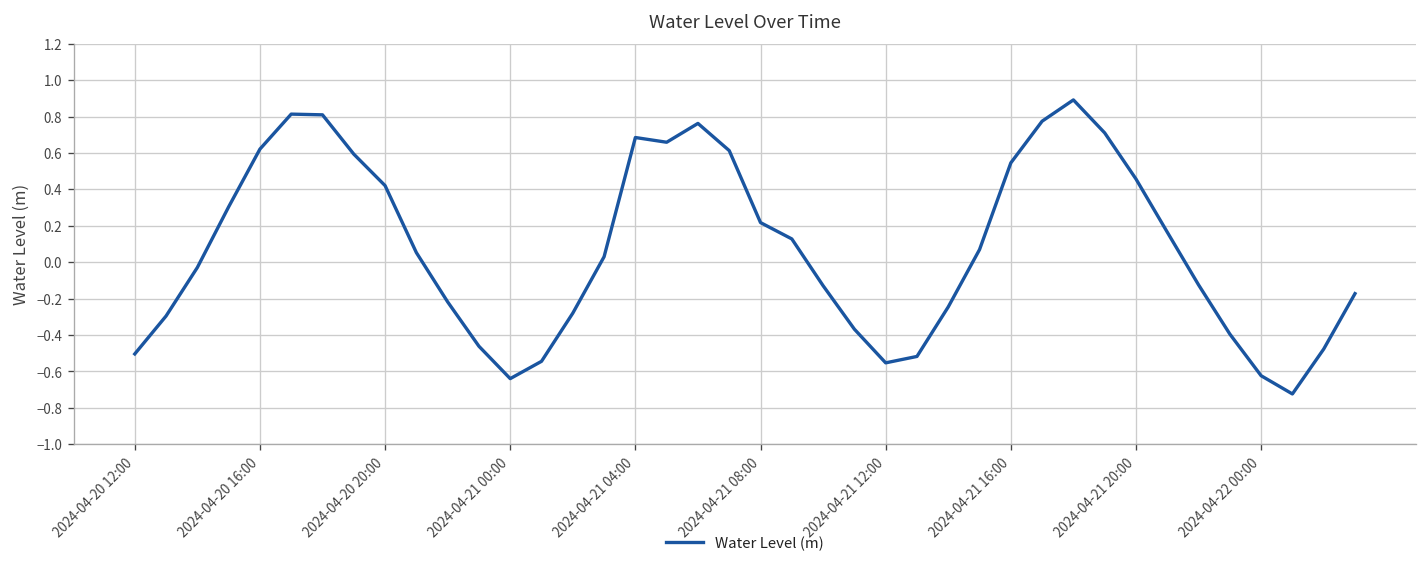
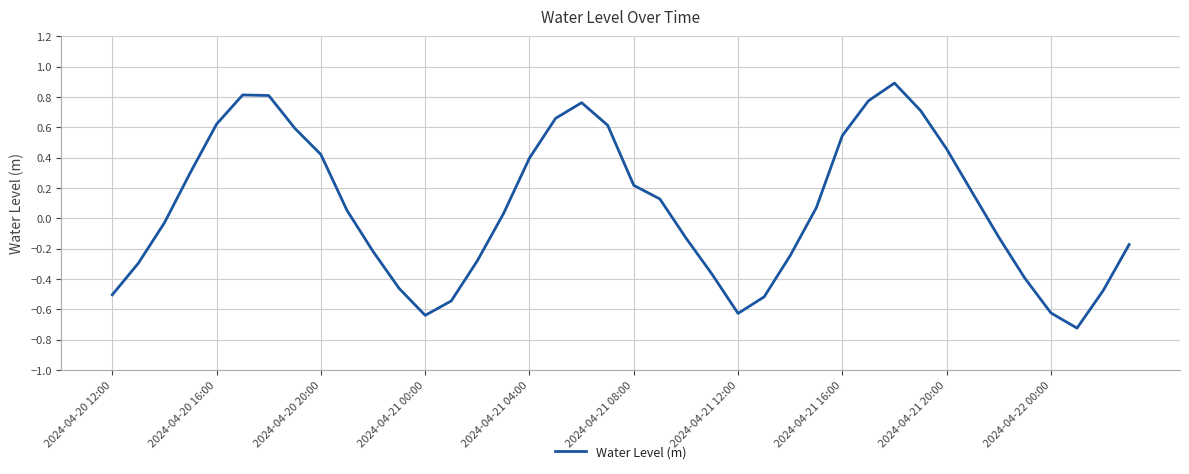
2024-04-21 04:00: 0.68 -> 0.40
2024-04-21 12:00: -0.55 -> -0.63
